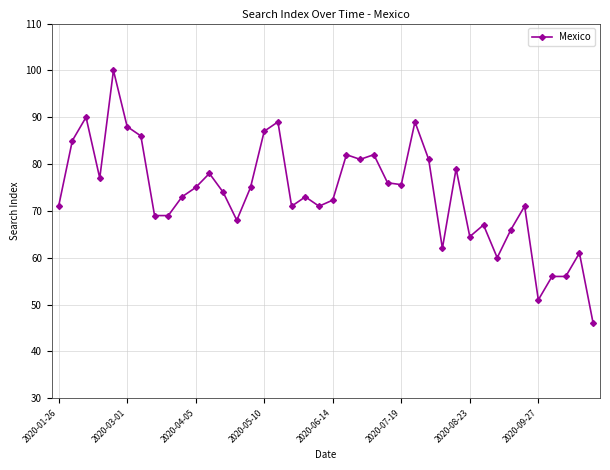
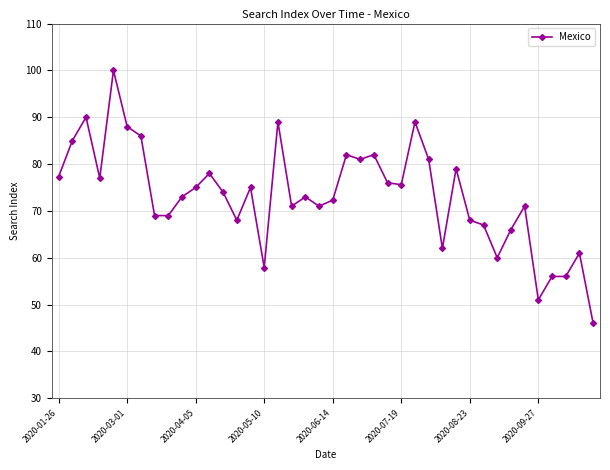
2020-01-26: 71 -> 77
2020-05-10: 87 -> 58
2020-08-23: 65 -> 68
